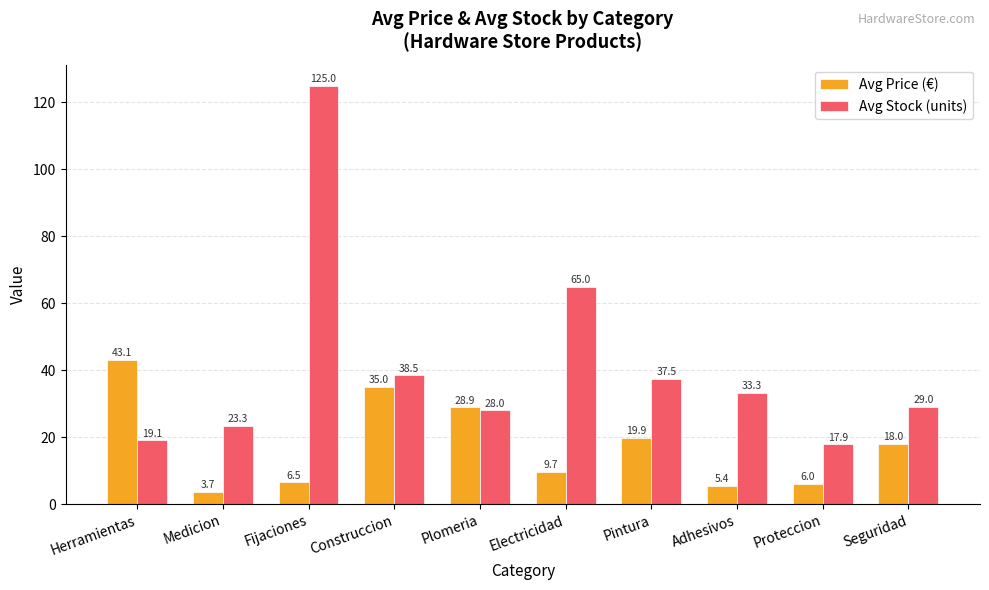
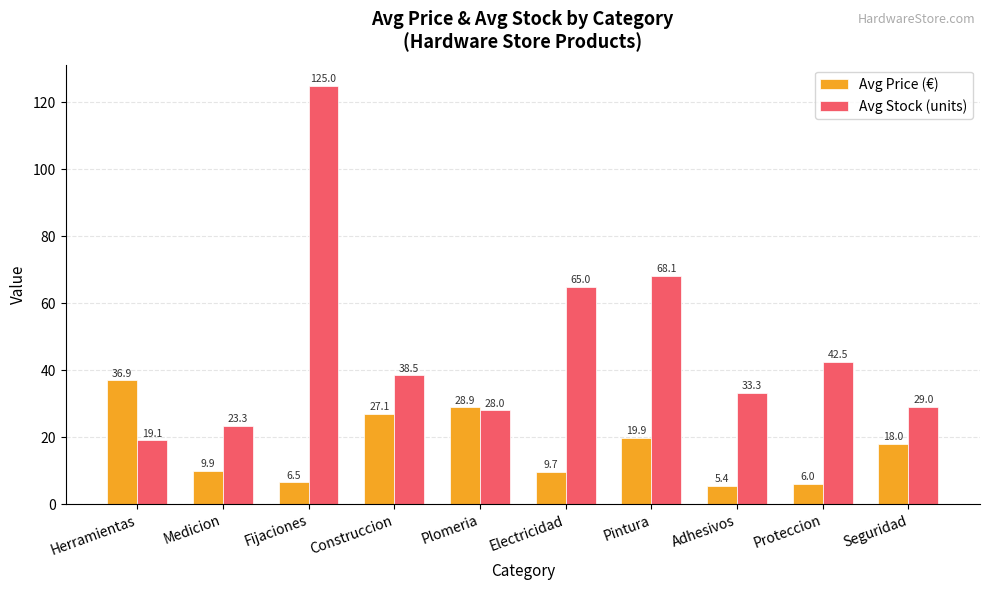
Avg Price (€), Herramientas: 43.1 -> 36.9
Avg Price (€), Medicion: 3.7 -> 9.9
Avg Price (€), Construccion: 35.0 -> 27.1
Avg Stock (units), Pintura: 37.5 -> 68.1
Avg Stock (units), Proteccion: 17.9 -> 42.5
